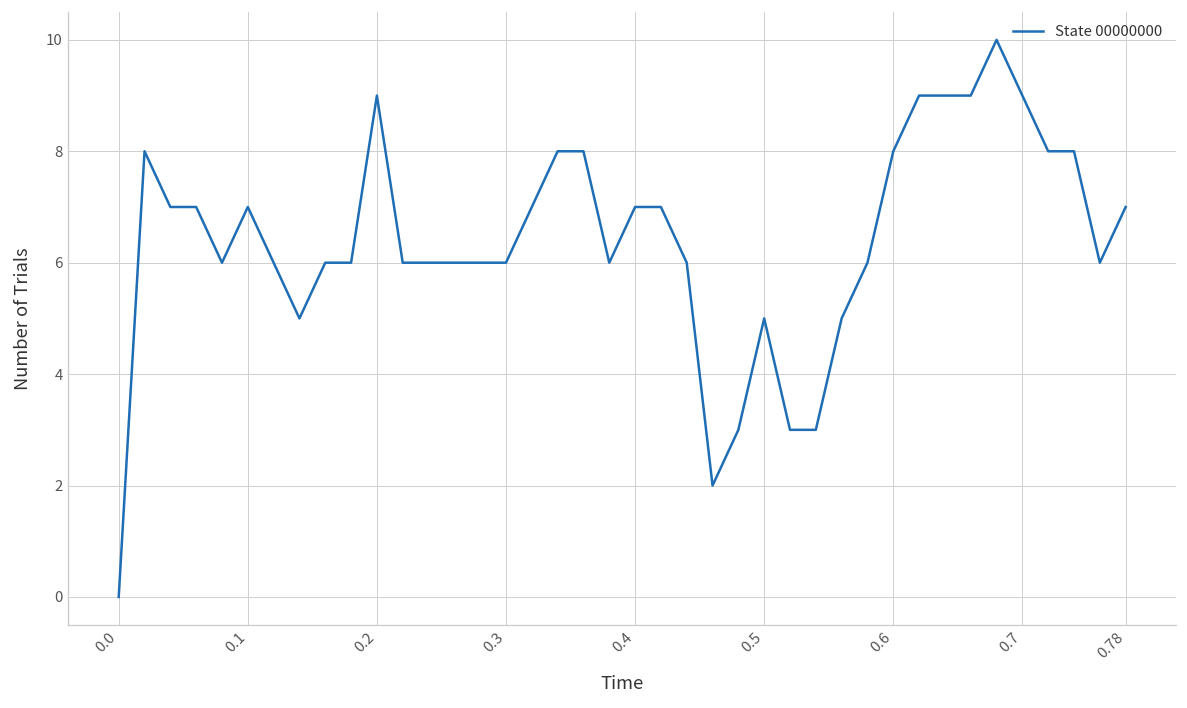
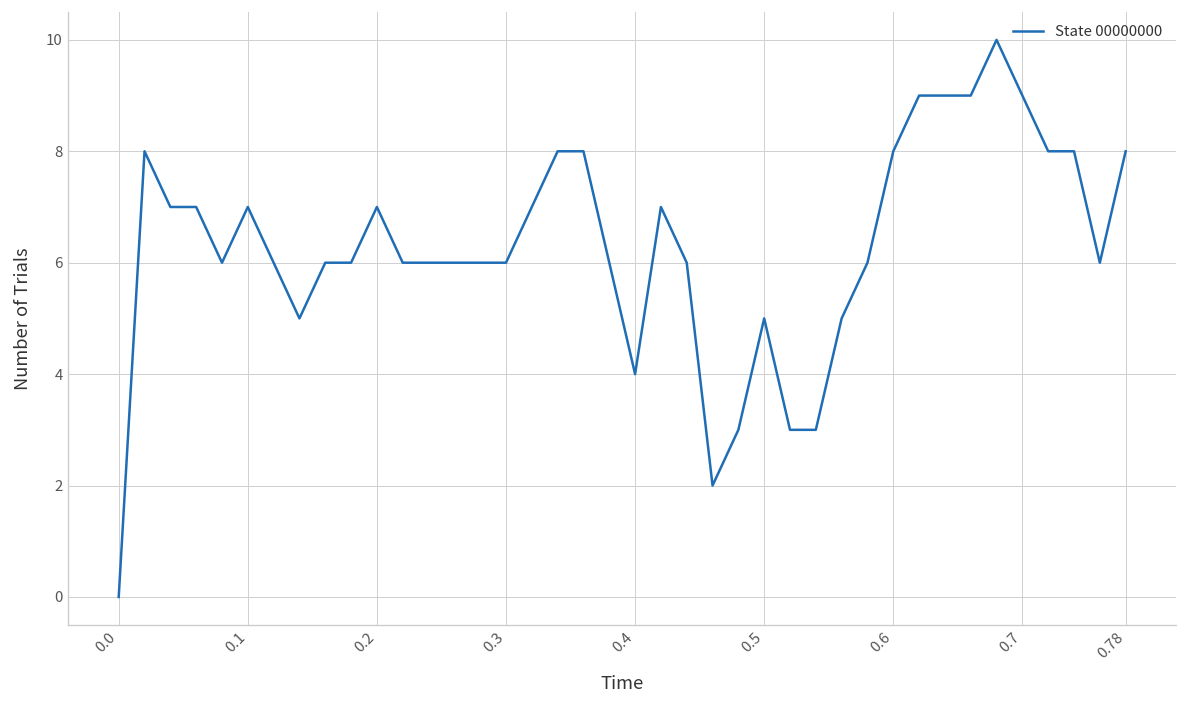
0.2: 9 -> 7
0.4: 7 -> 4
0.78: 7 -> 8
